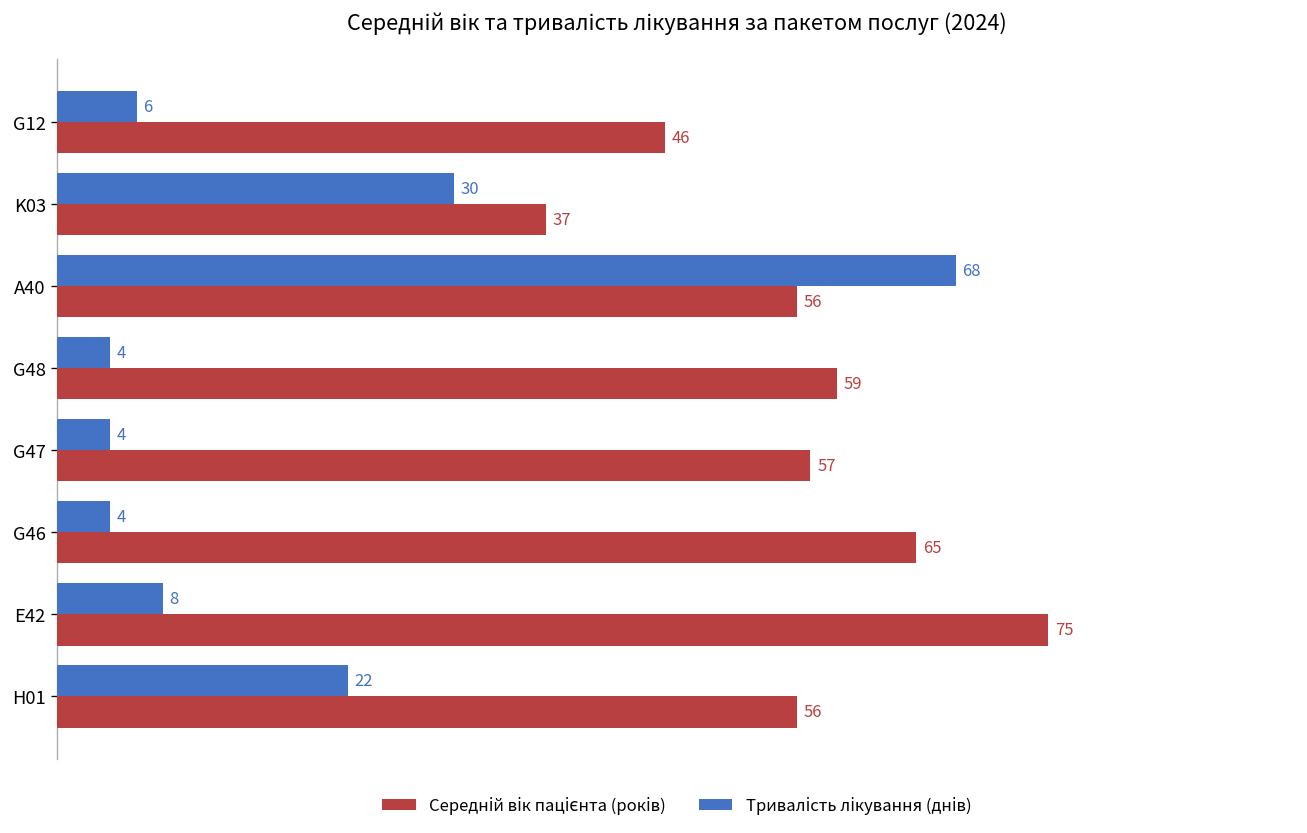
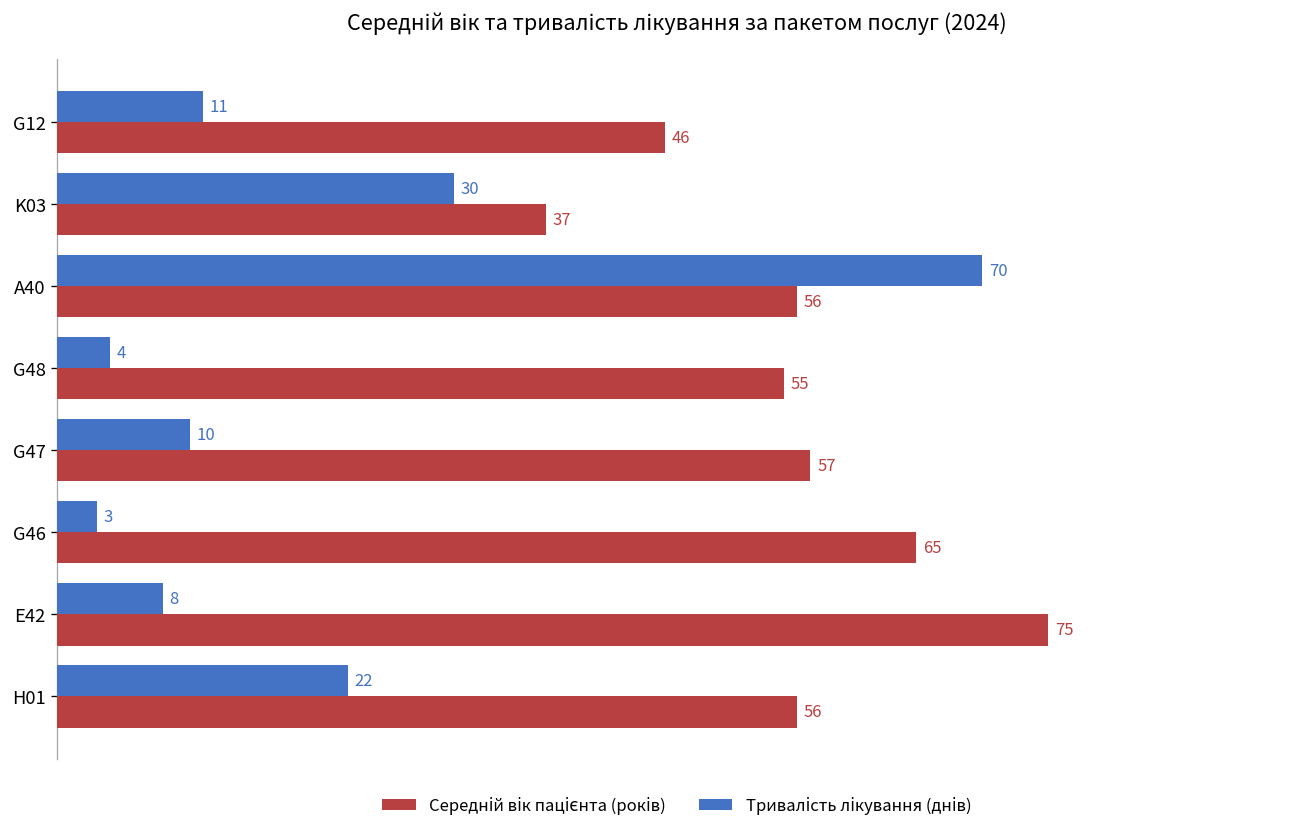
Тривалість лікування (днів), G12: 6 -> 11
Тривалість лікування (днів), A40: 68 -> 70
Середній вік пацієнта (років), G48: 59 -> 55
Тривалість лікування (днів), G47: 4 -> 10
Тривалість лікування (днів), G46: 4 -> 3
